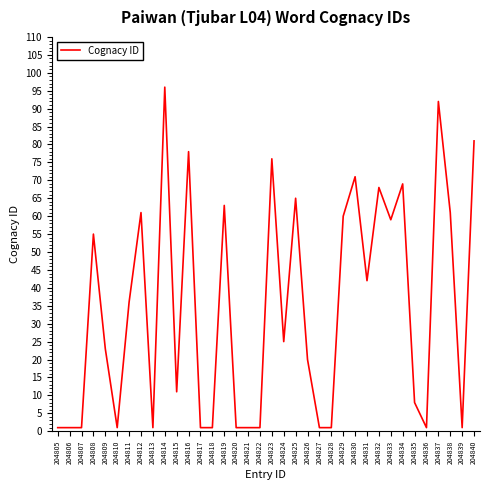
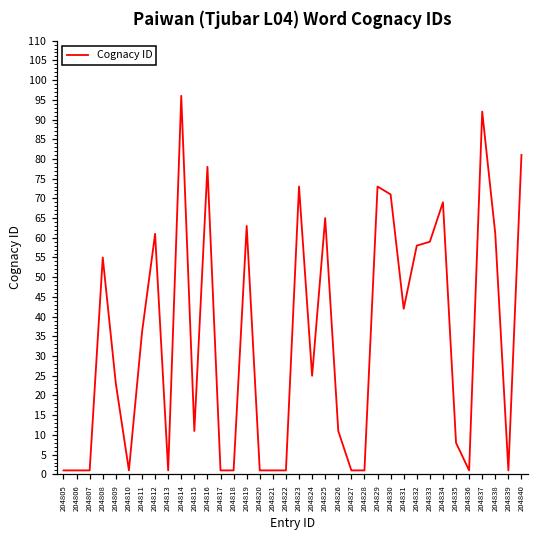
204823: 76 -> 73
204826: 20 -> 11
204829: 60 -> 73
204832: 68 -> 58
